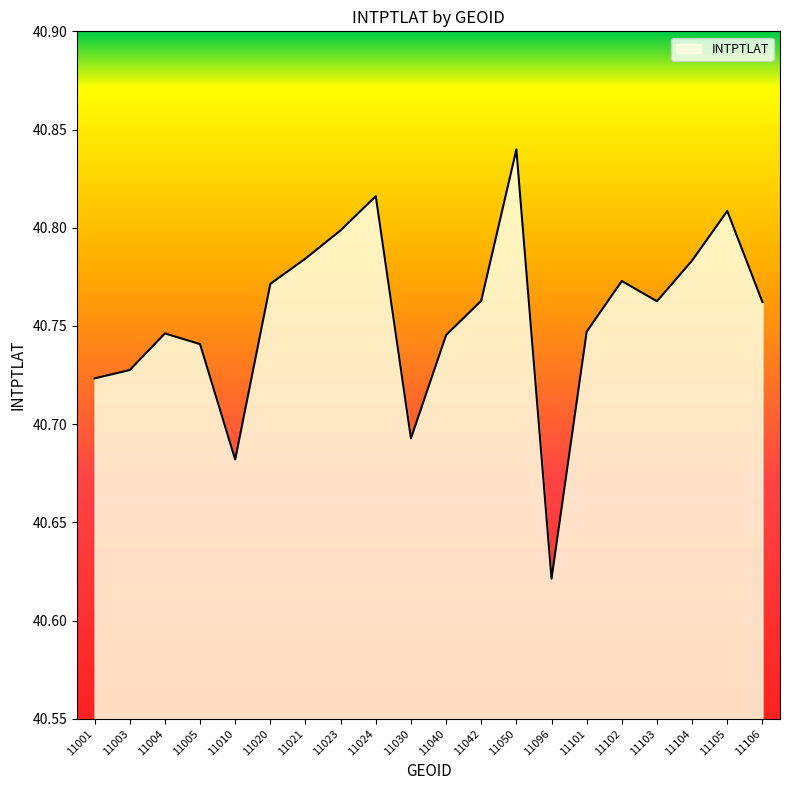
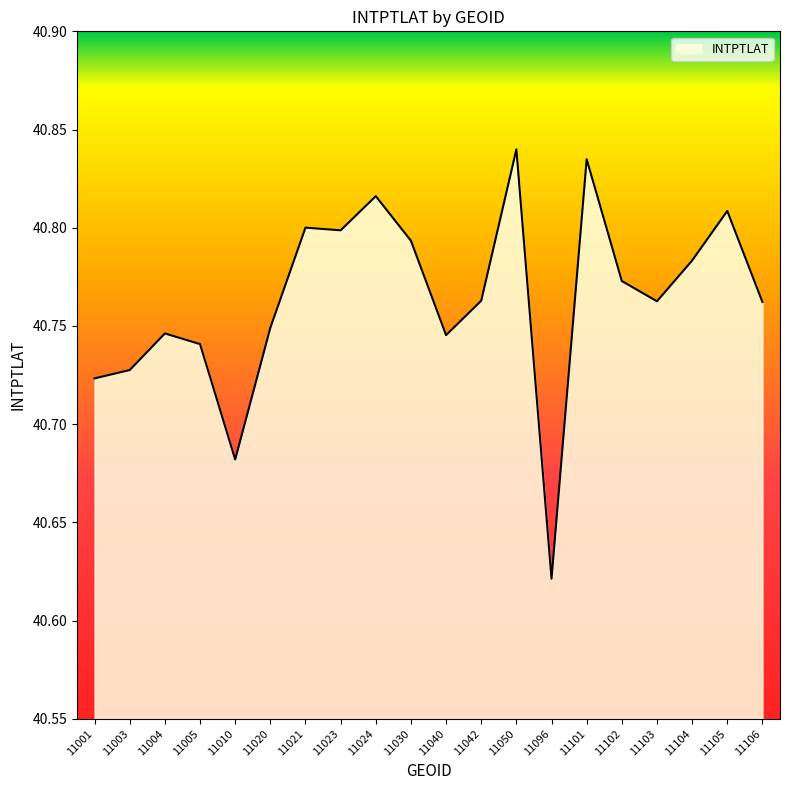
11020: 40.771 -> 40.749
11021: 40.784 -> 40.800
11030: 40.693 -> 40.793
11101: 40.747 -> 40.835
